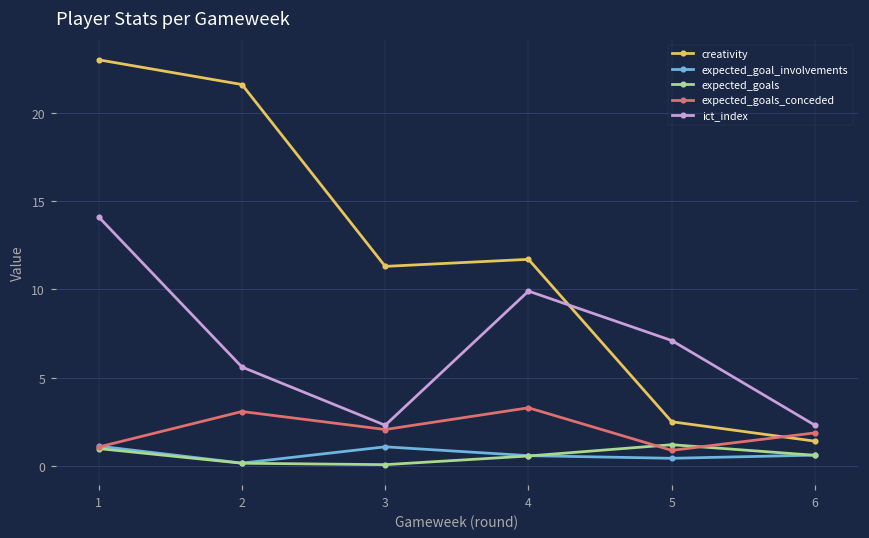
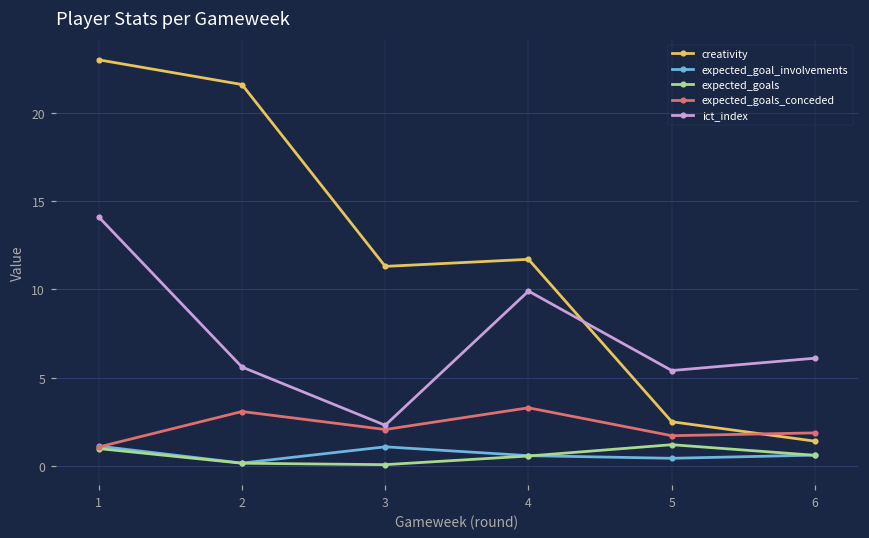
expected_goals_conceded, 5: 0.9 -> 1.7
ict_index, 5: 7.1 -> 5.4
ict_index, 6: 2.3 -> 6.1
